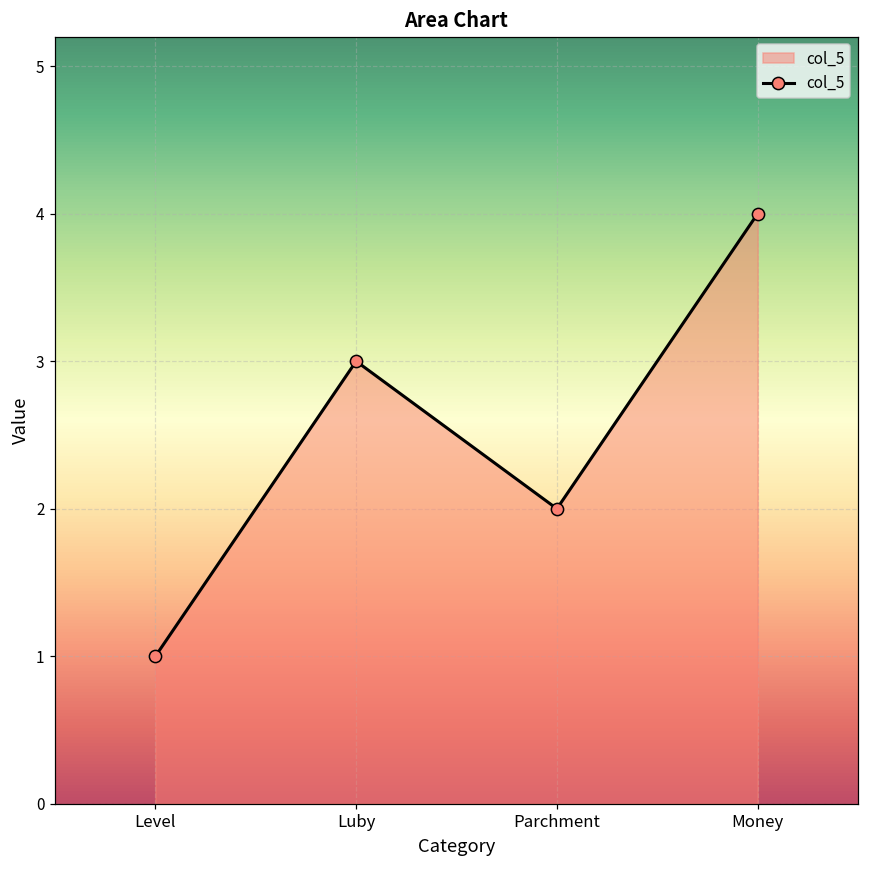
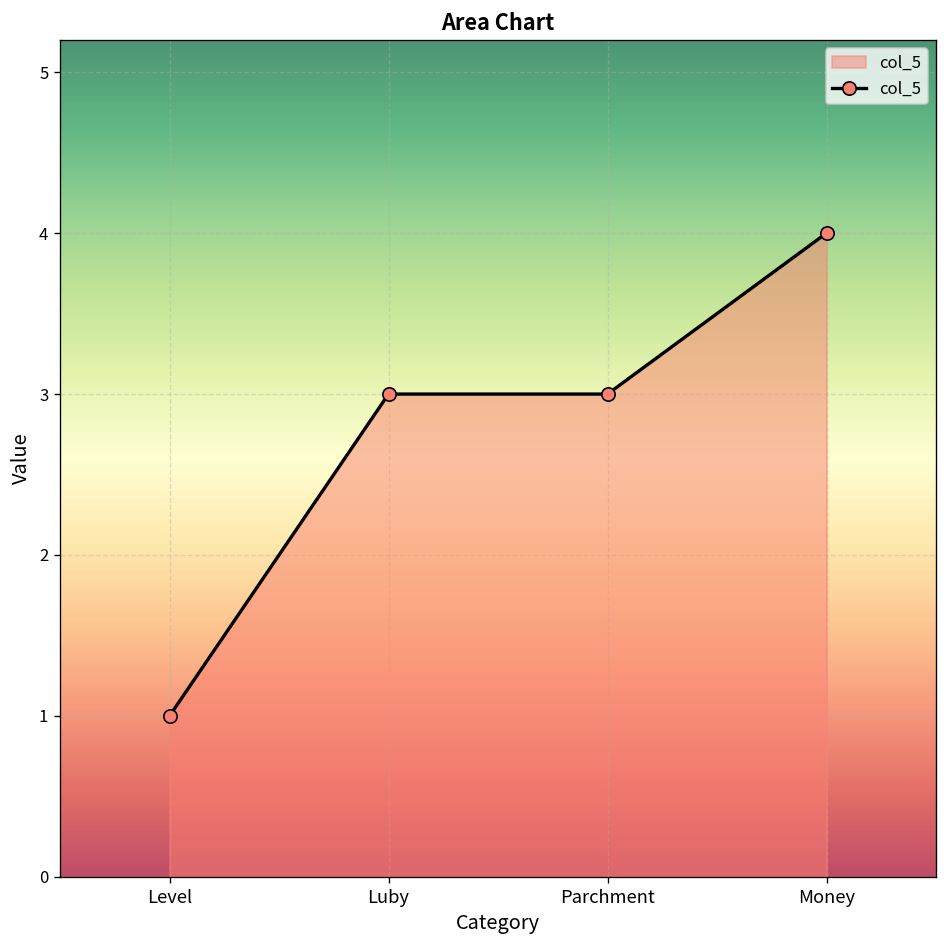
Parchment: 2 -> 3
